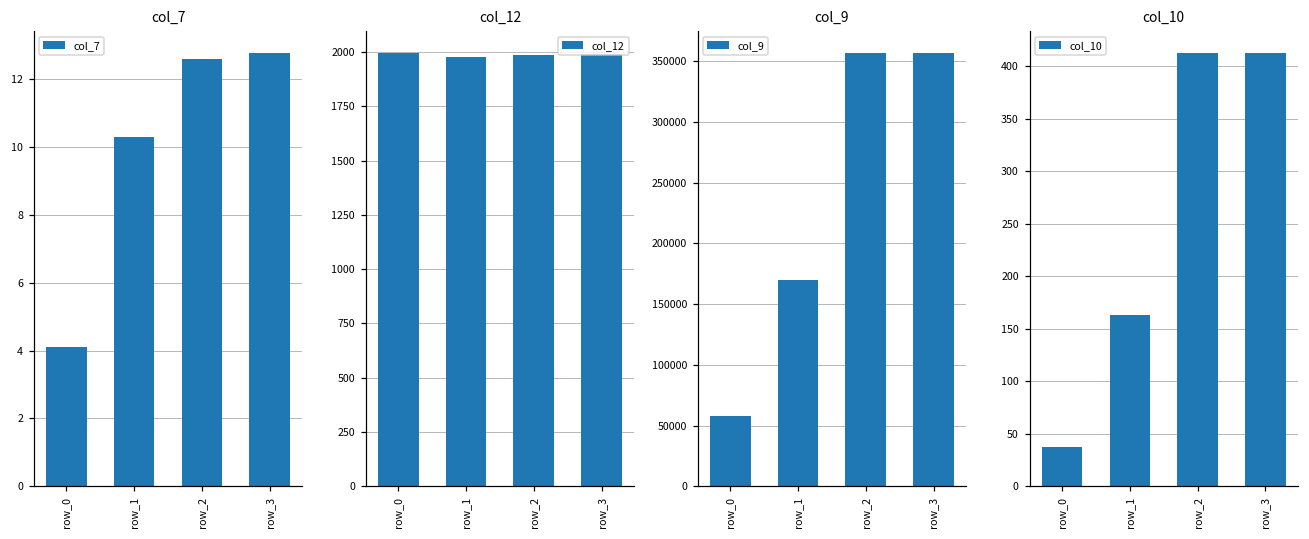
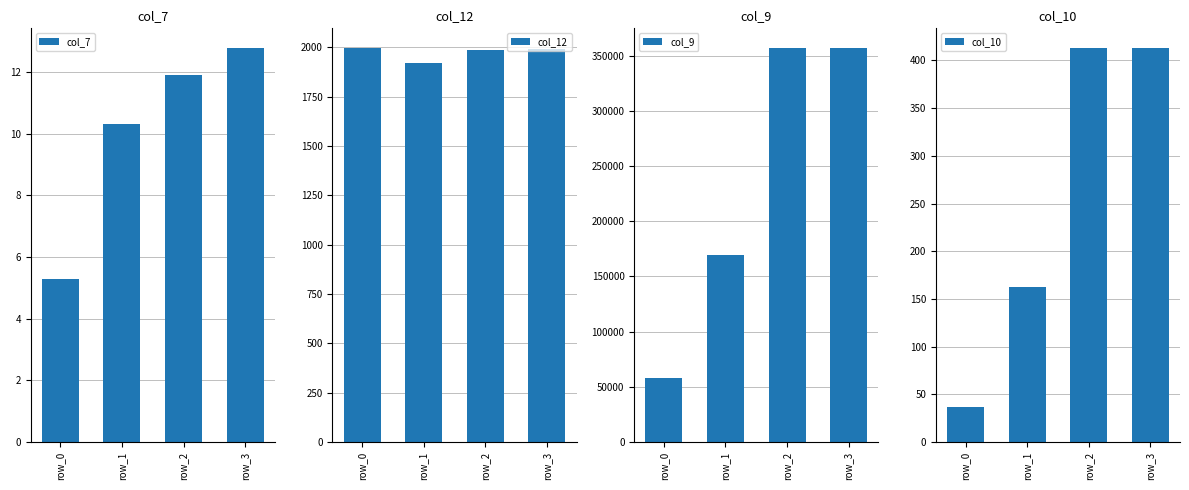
col_7, row_0: 4.1 -> 5.3
col_7, row_2: 12.6 -> 11.9
col_12, row_1: 1980 -> 1920
